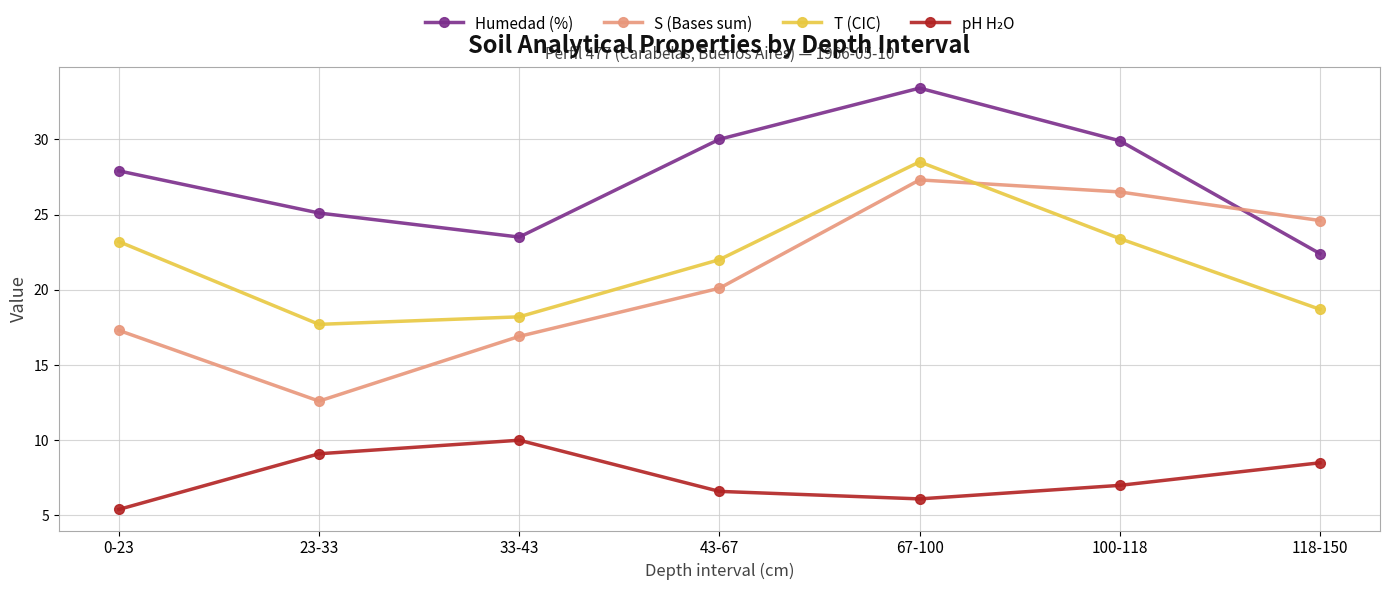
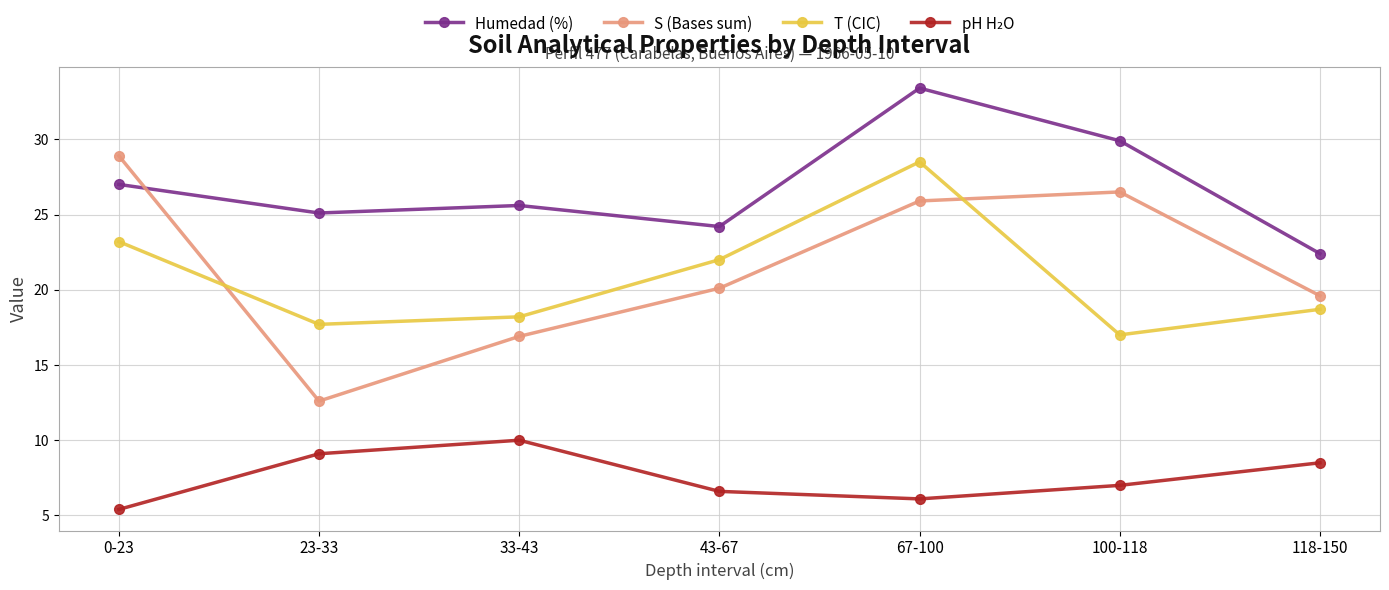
Humedad (%), 0-23: 27.9 -> 27.0
S (Bases sum), 0-23: 17.3 -> 28.9
Humedad (%), 33-43: 23.5 -> 25.6
Humedad (%), 43-67: 30.0 -> 24.2
S (Bases sum), 67-100: 27.3 -> 25.9
T (CIC), 100-118: 23.4 -> 17.0
S (Bases sum), 118-150: 24.6 -> 19.6
